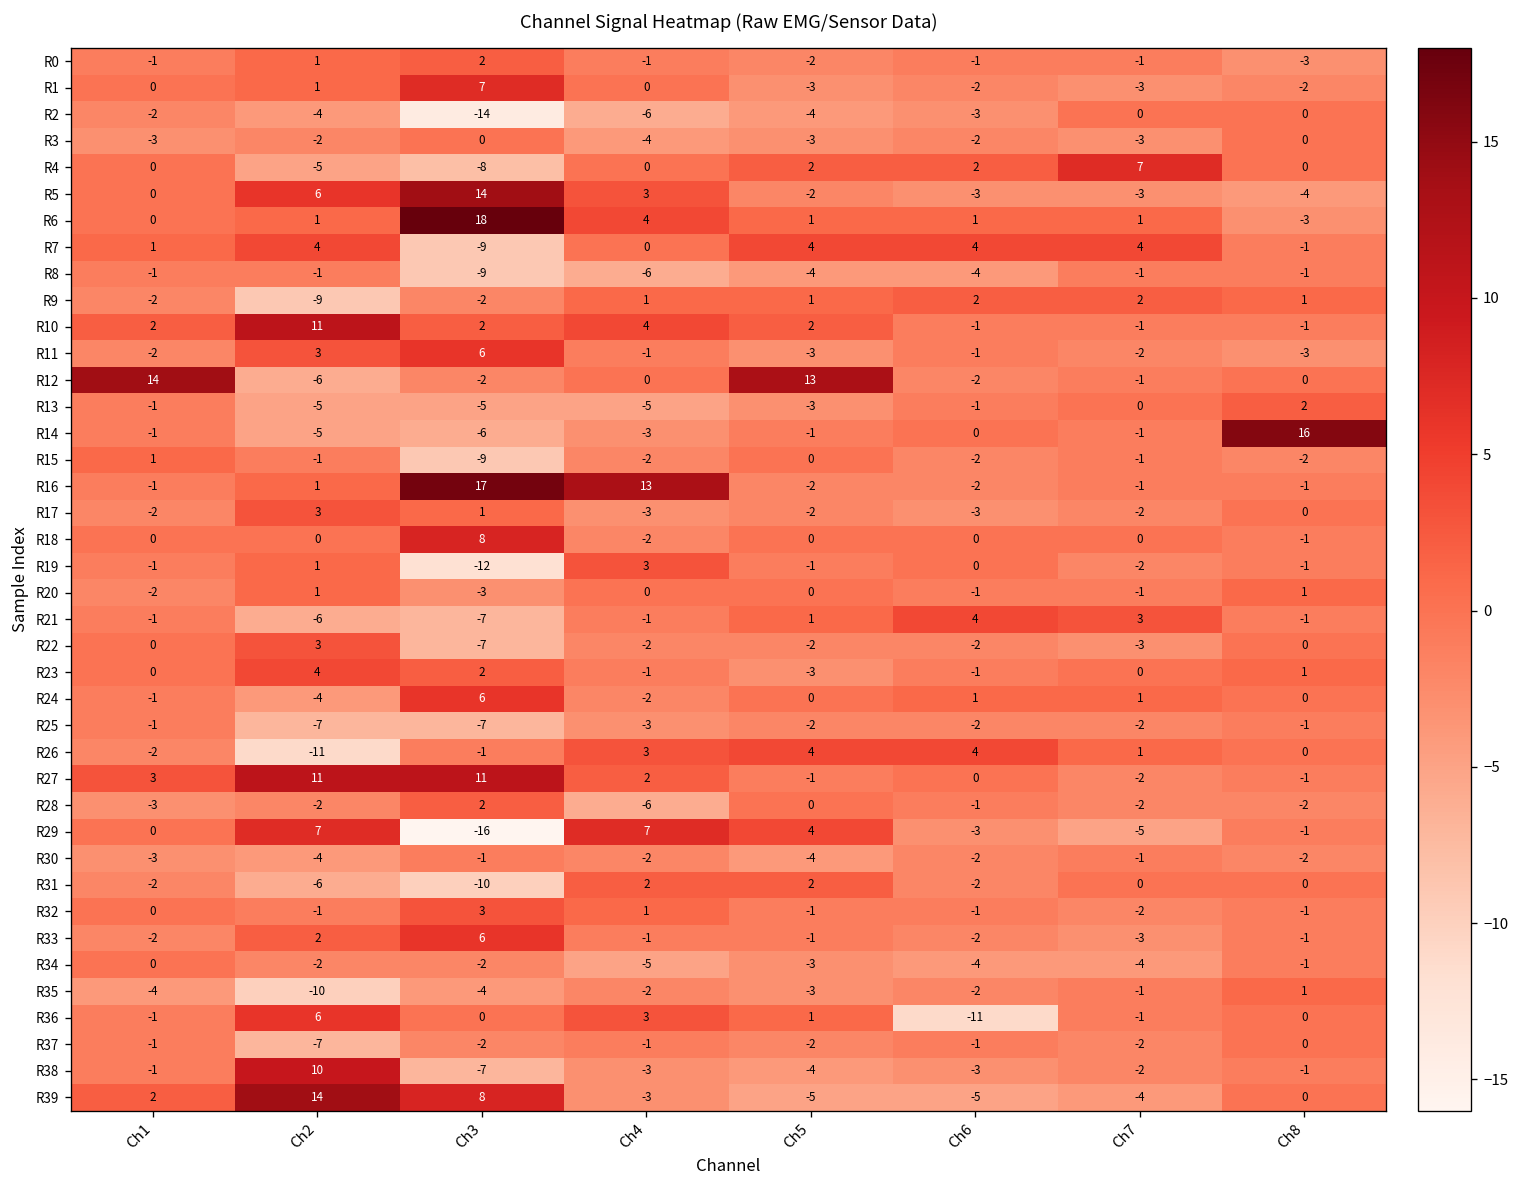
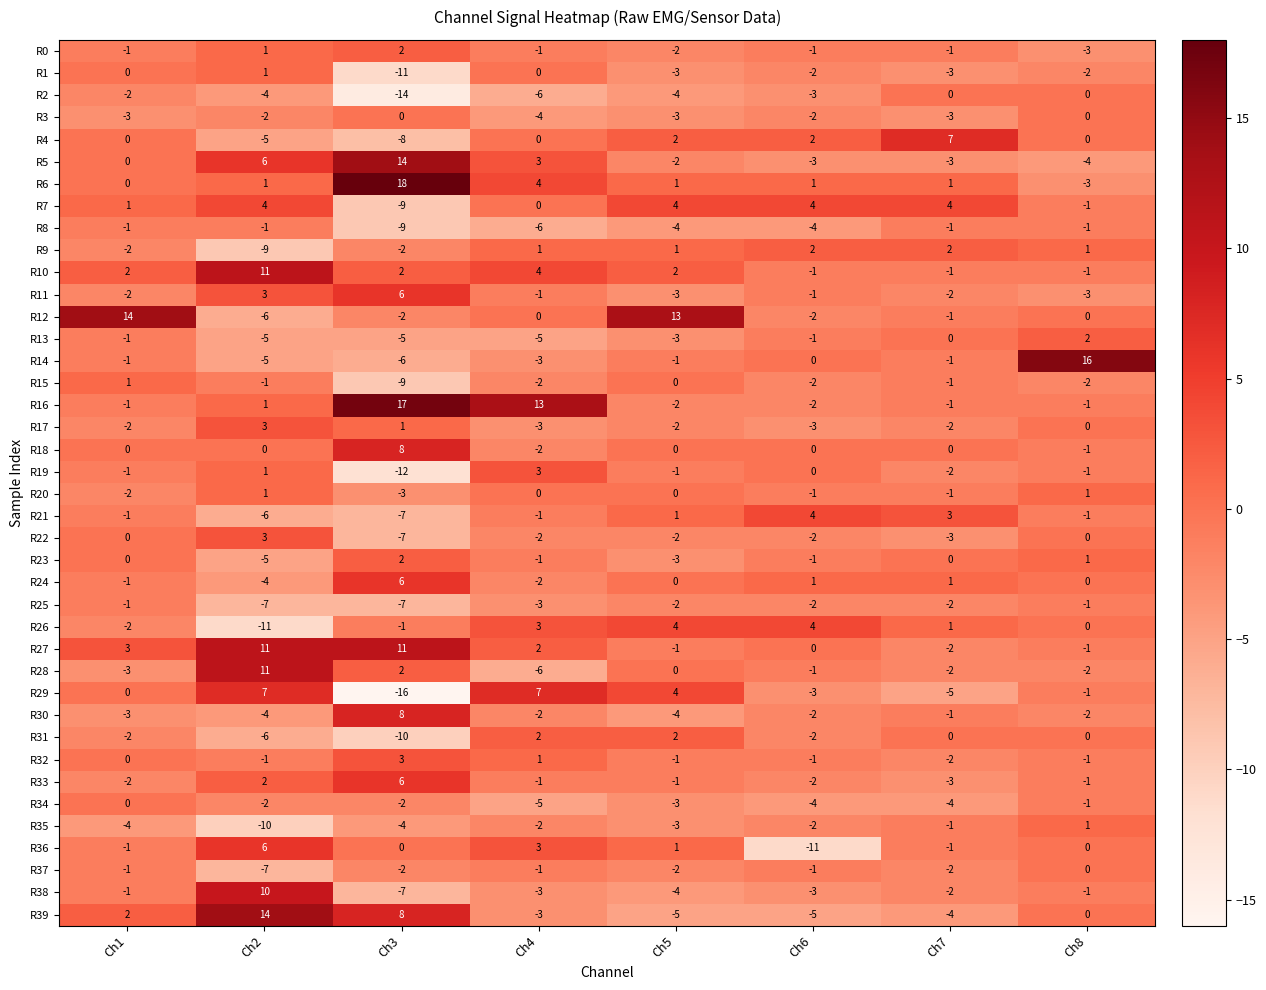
R1, Ch3: 7 -> -11
R23, Ch2: 4 -> -5
R28, Ch2: -2 -> 11
R30, Ch3: -1 -> 8
